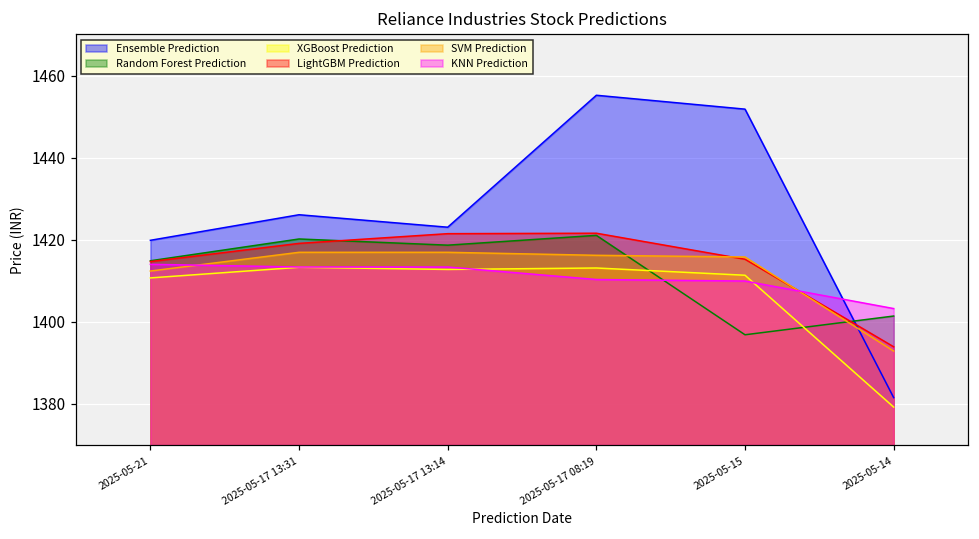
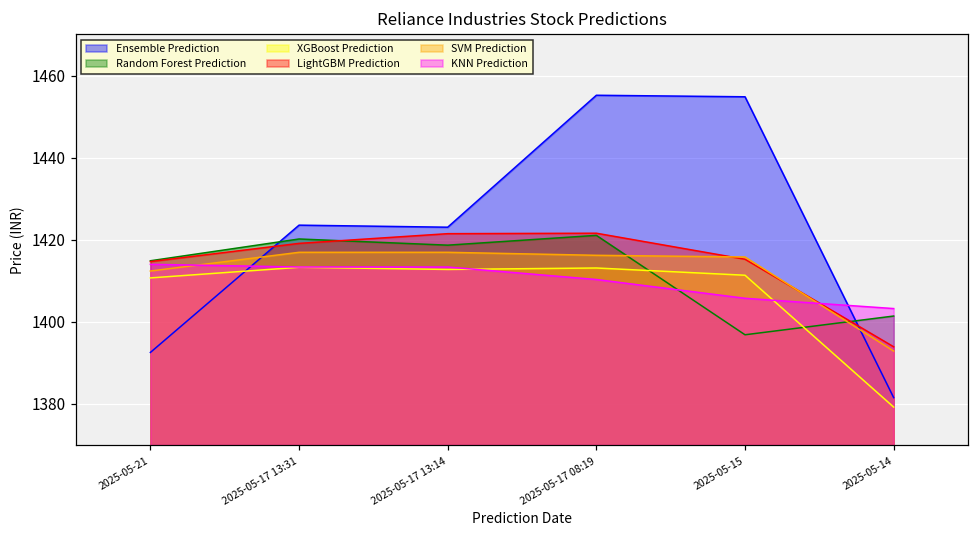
Ensemble Prediction, 2025-05-21: 1420 -> 1393
Ensemble Prediction, 2025-05-17 13:31: 1426 -> 1424
Ensemble Prediction, 2025-05-15: 1452 -> 1455
KNN Prediction, 2025-05-15: 1410 -> 1406
